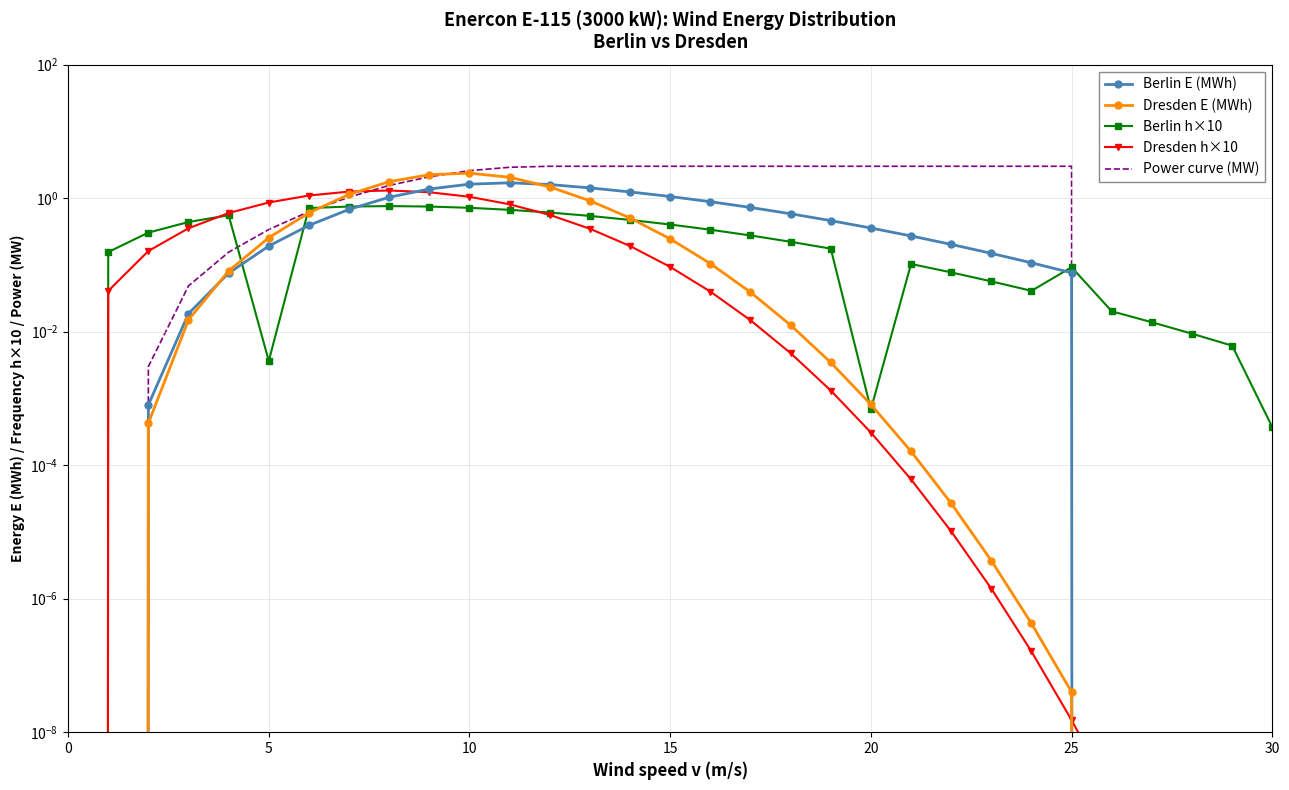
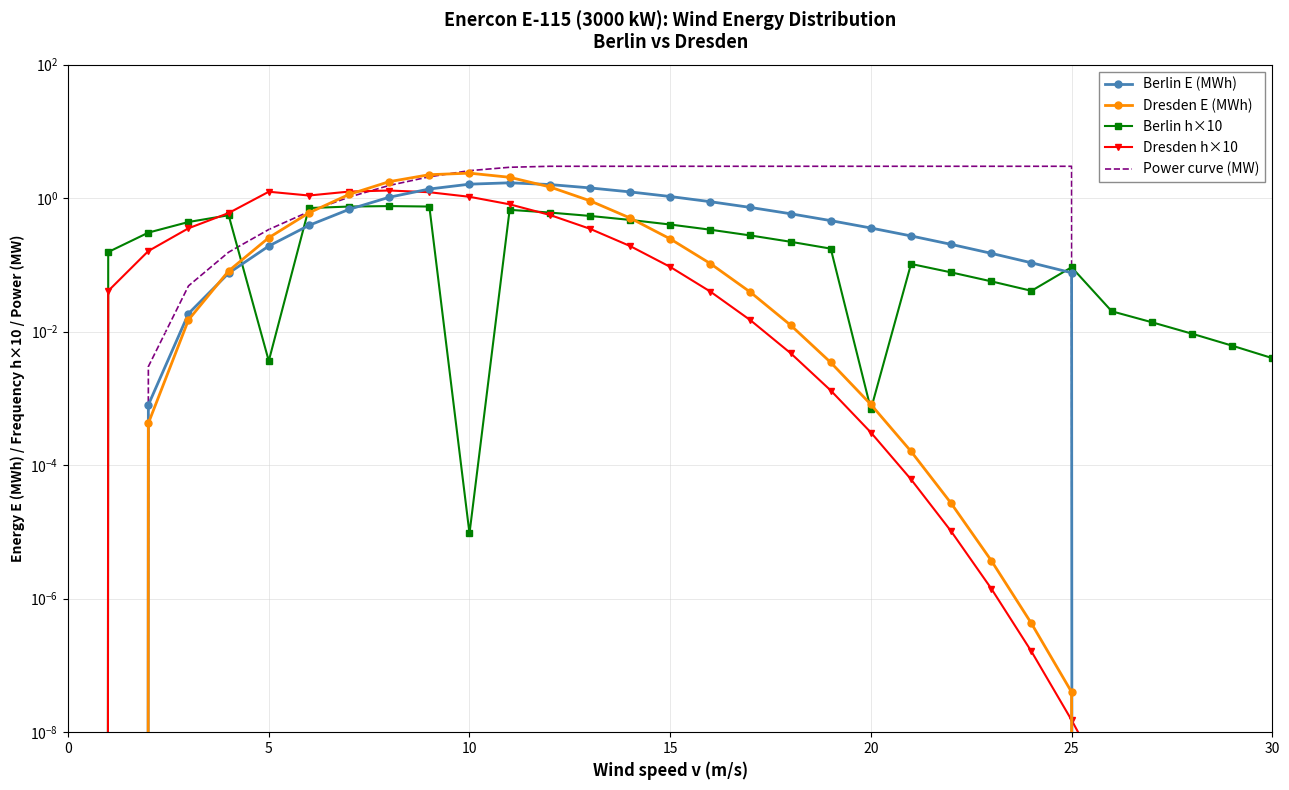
Dresden h×10, 5: 0.9 -> 1.2
Berlin h×10, 10: 0.7 -> 0.000010
Berlin h×10, 30: 0.0004 -> 0.004
